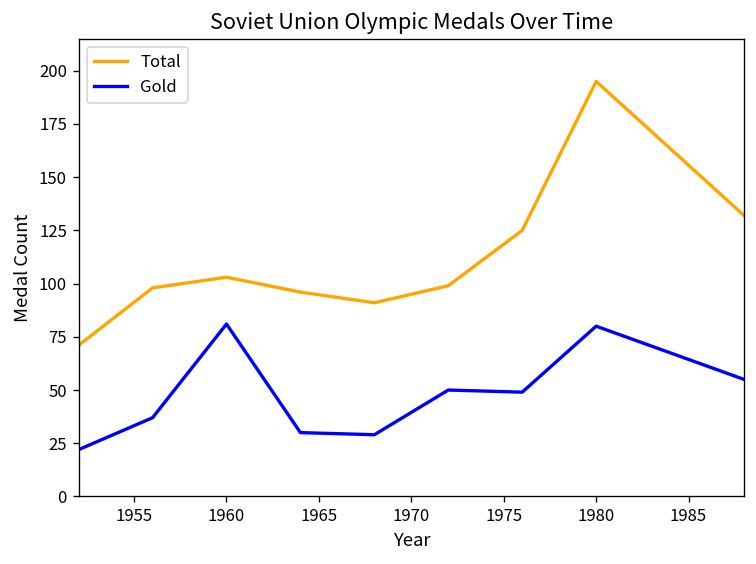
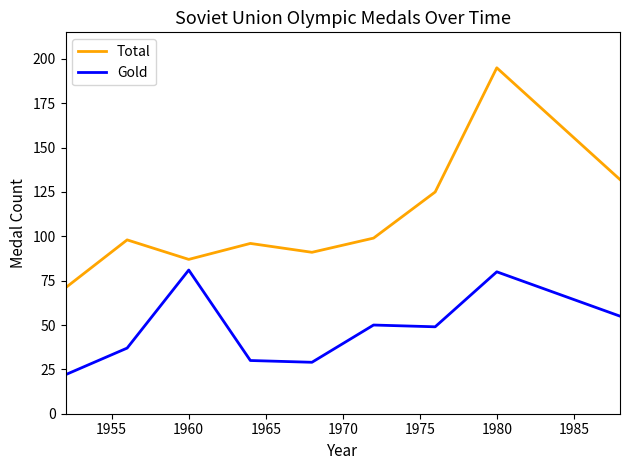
Total, 1960: 103 -> 87
